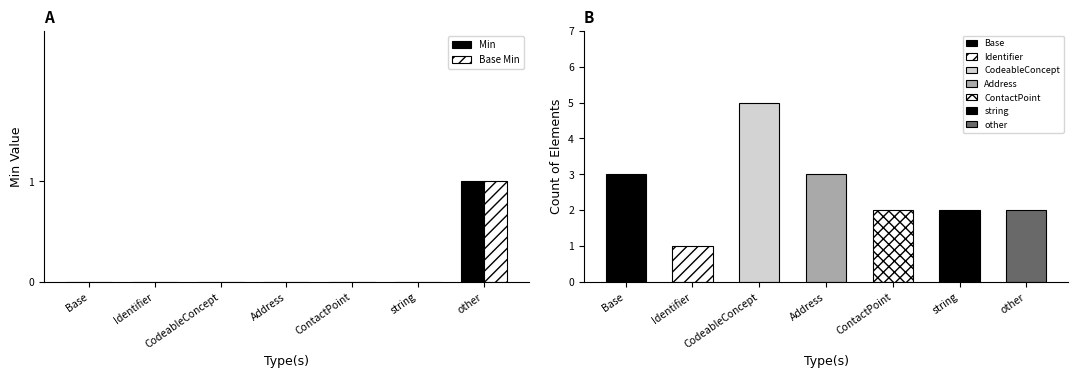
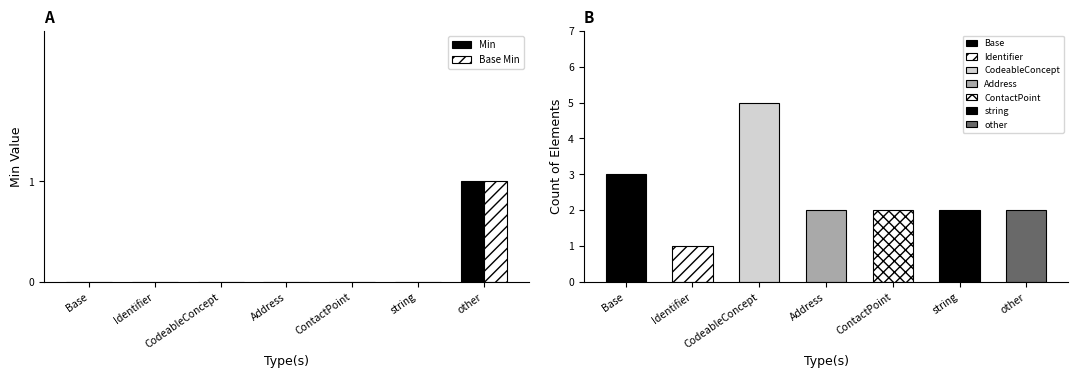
B, Address: 3 -> 2
